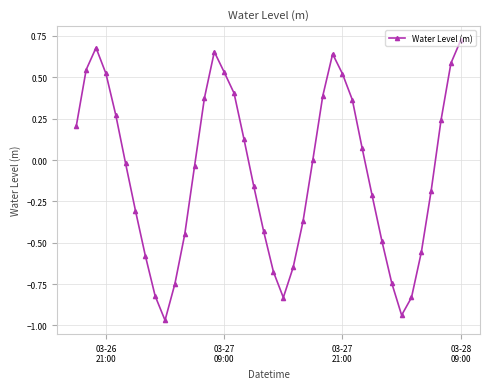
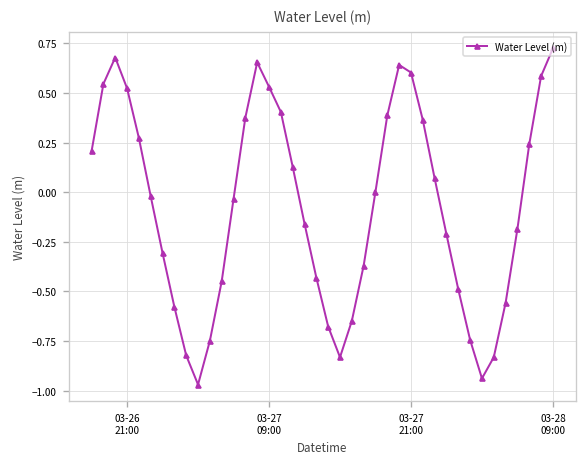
03-27 21:00: 0.52 -> 0.60
